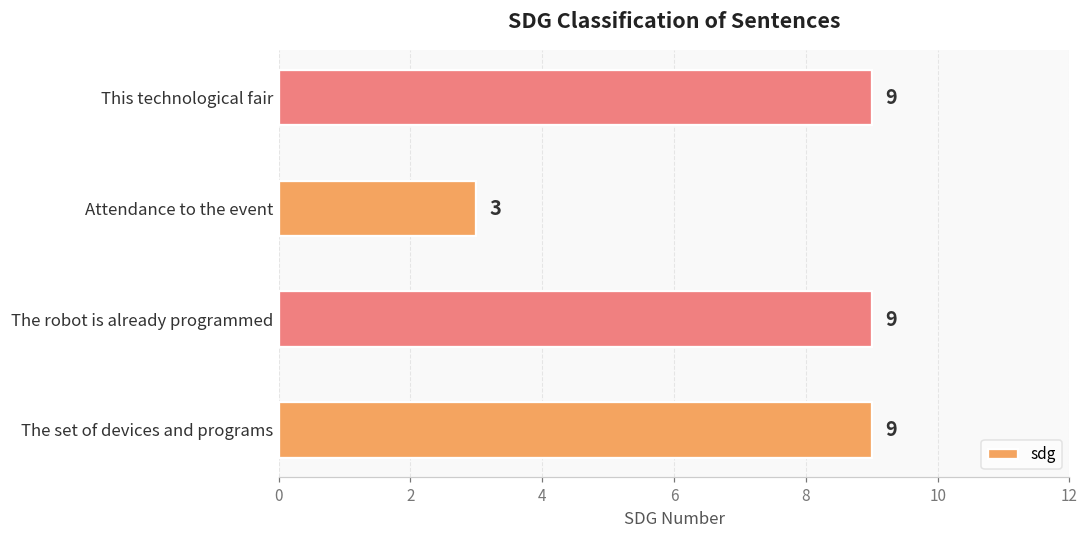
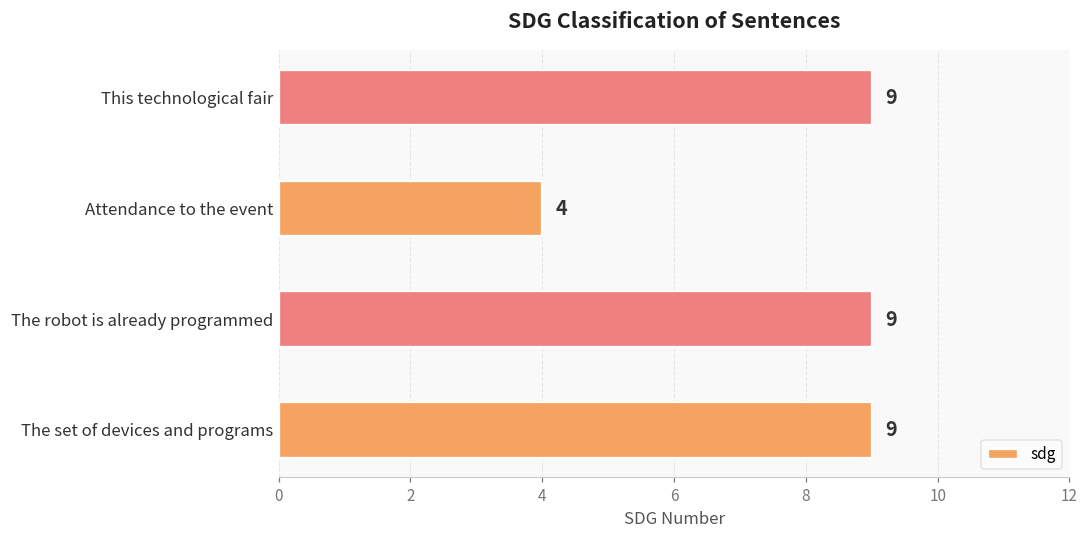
Attendance to the event: 3 -> 4
